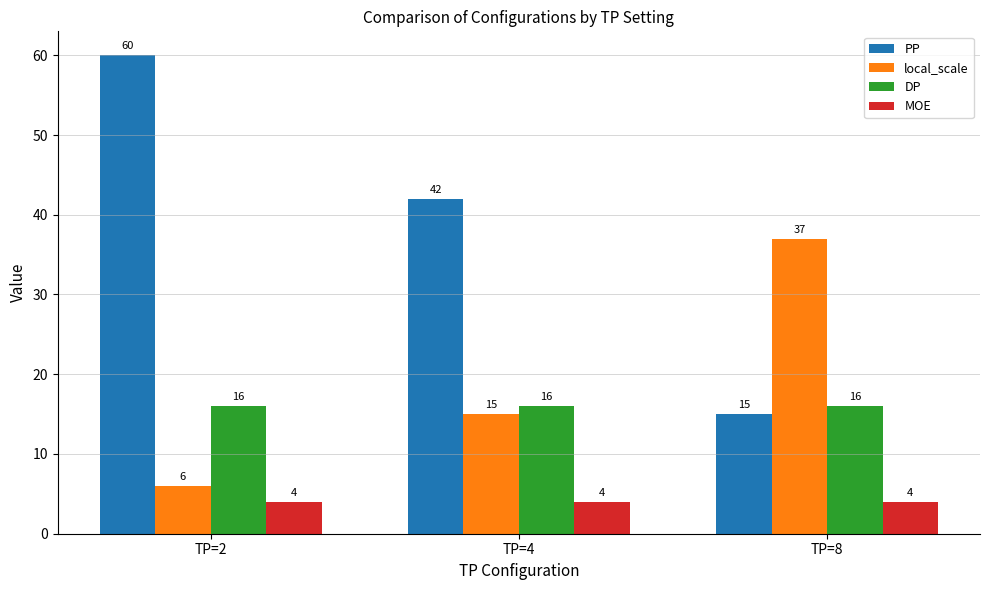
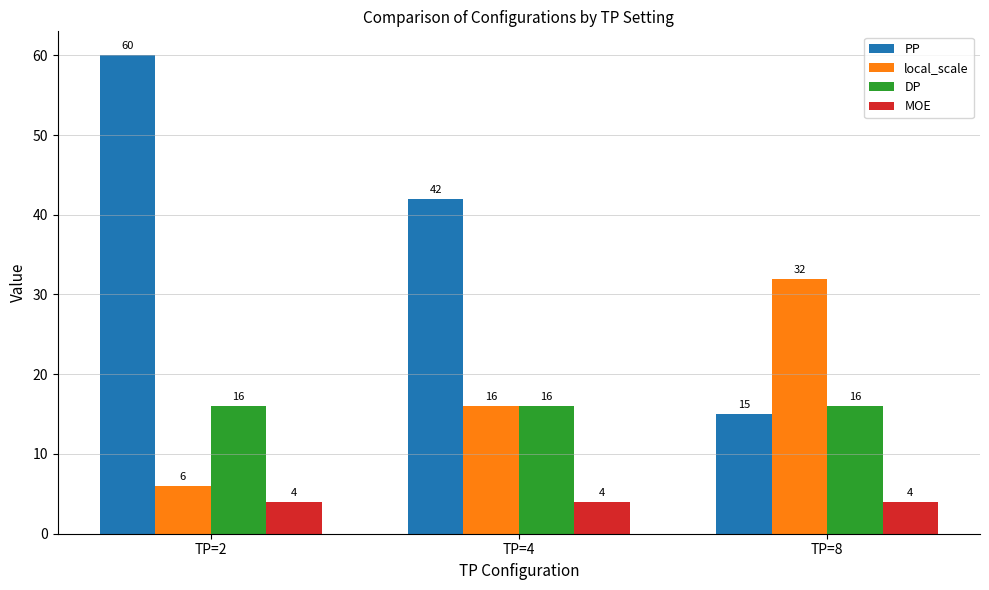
local_scale, TP=4: 15 -> 16
local_scale, TP=8: 37 -> 32
